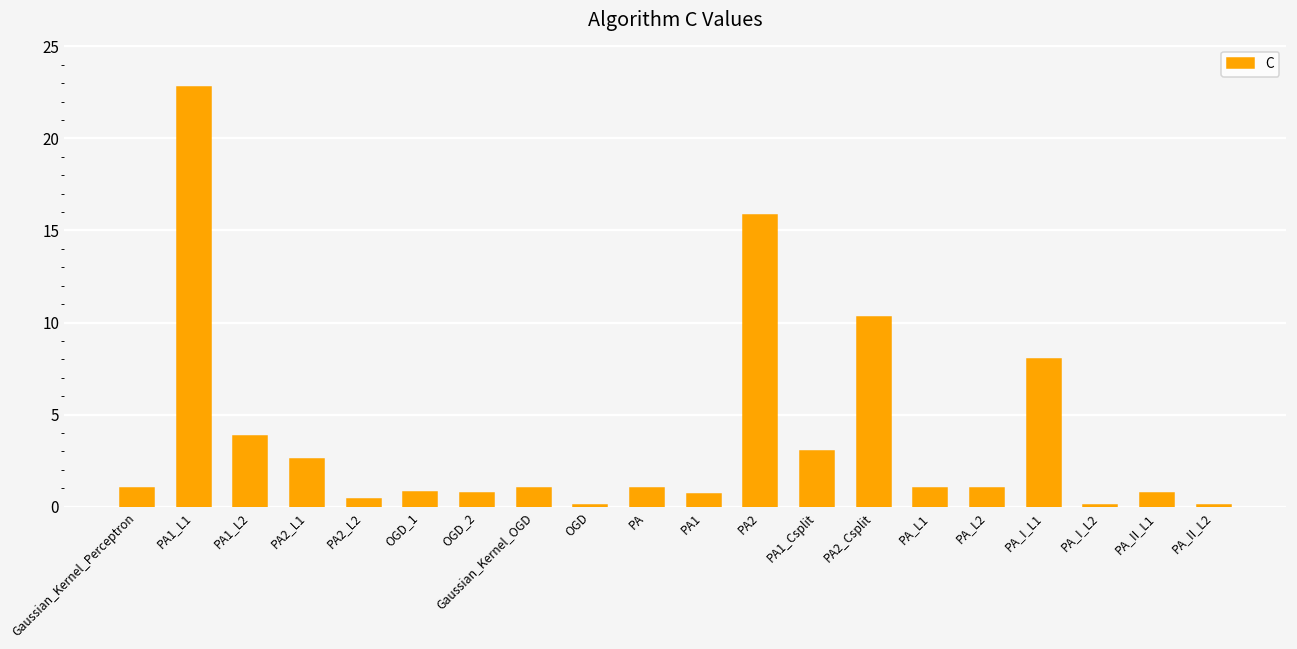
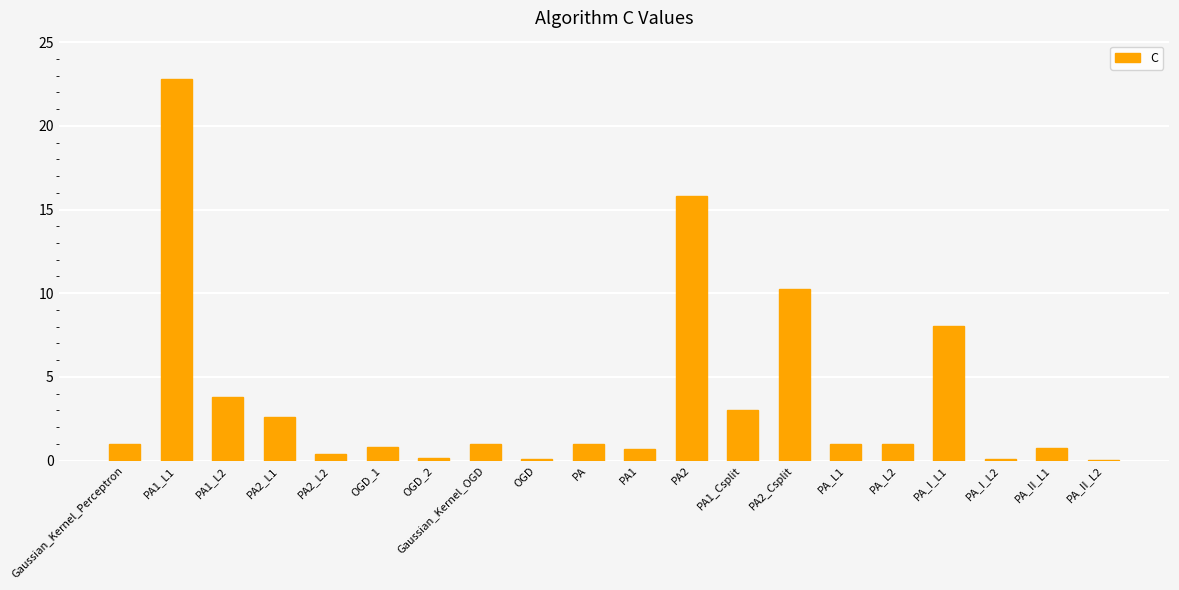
OGD_2: 0.7 -> 0.1
